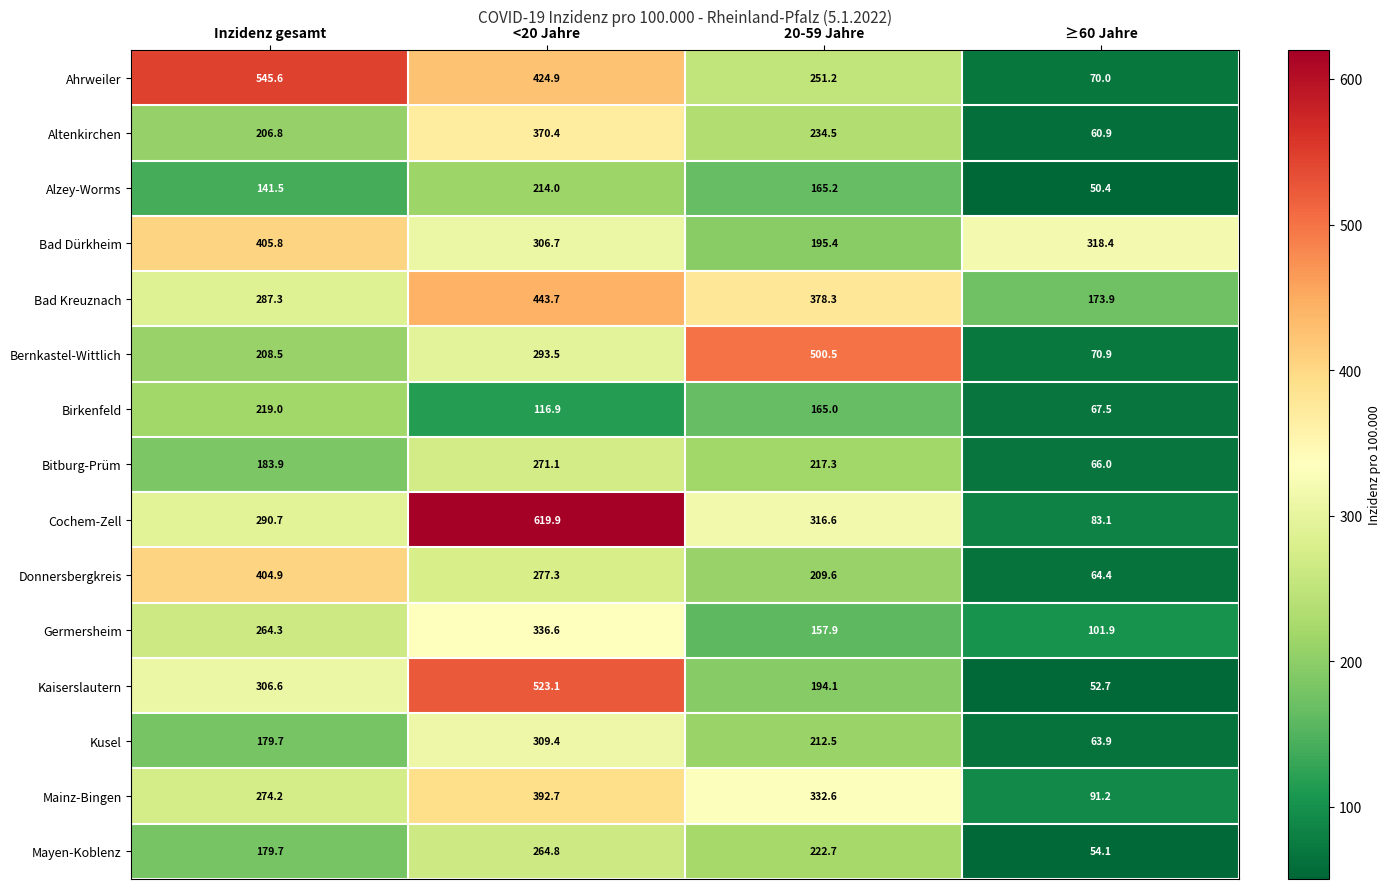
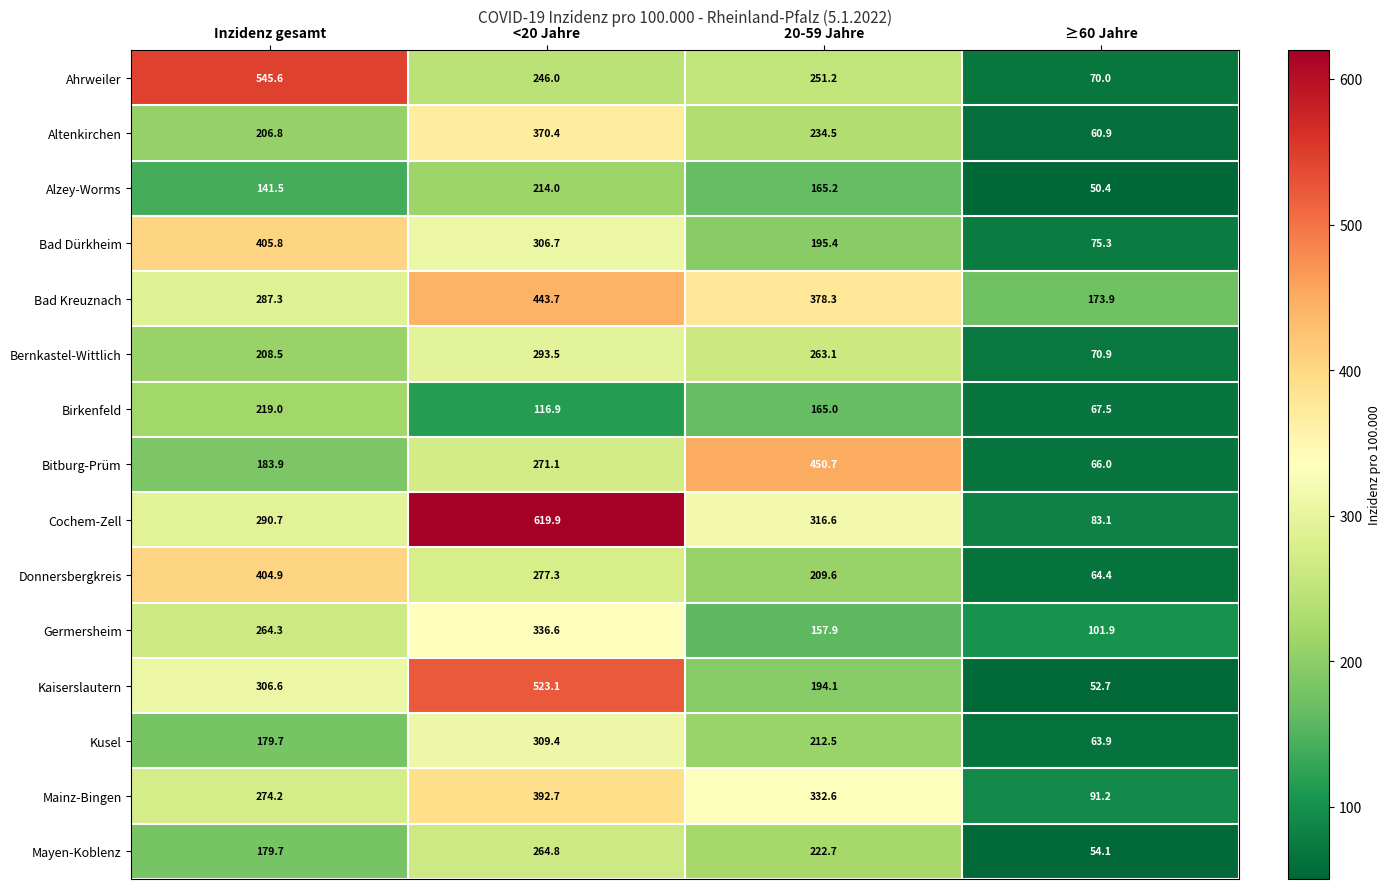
Ahrweiler, <20 Jahre: 424.9 -> 246.0
Bad Dürkheim, ≥60 Jahre: 318.4 -> 75.3
Bernkastel-Wittlich, 20-59 Jahre: 500.5 -> 263.1
Bitburg-Prüm, 20-59 Jahre: 217.3 -> 450.7
